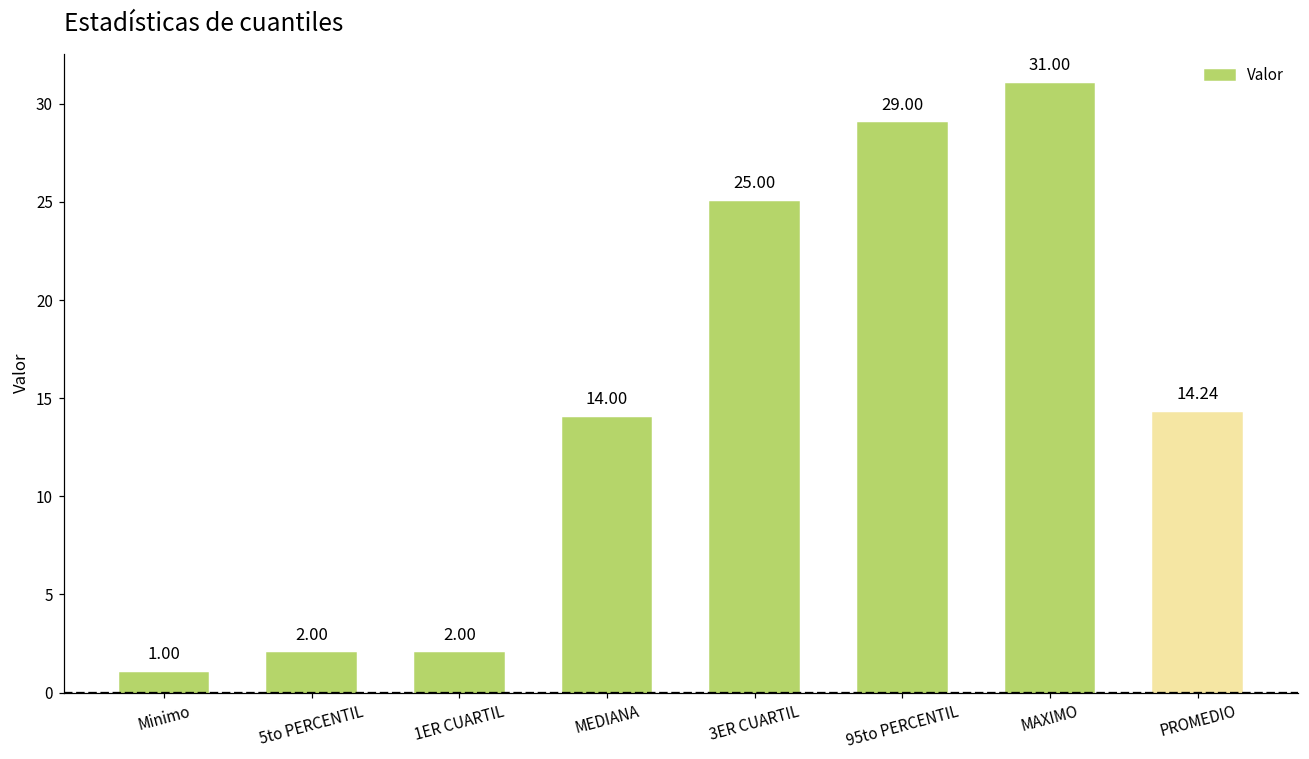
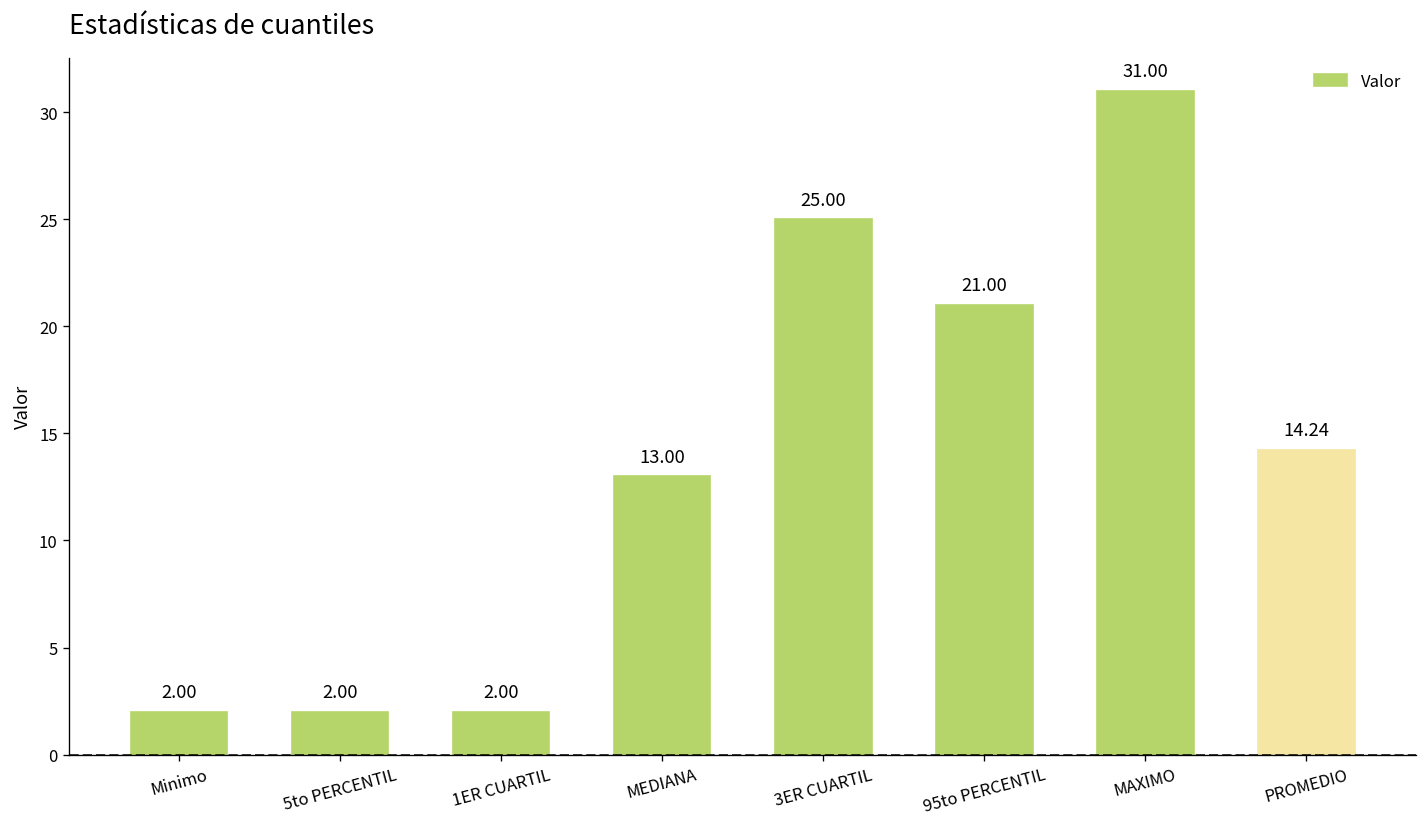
Minimo: 1.00 -> 2.00
MEDIANA: 14.00 -> 13.00
95to PERCENTIL: 29.00 -> 21.00
